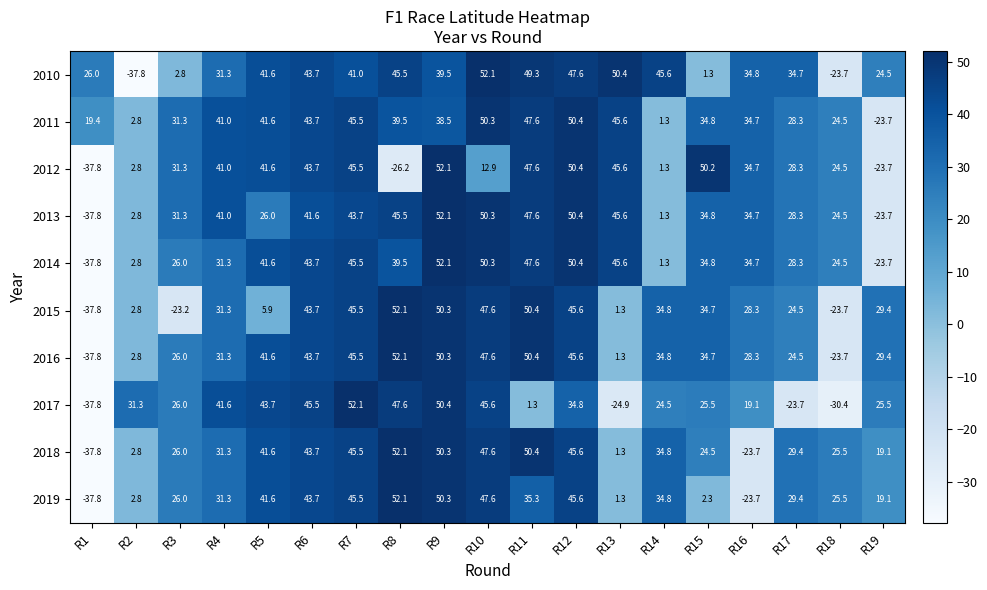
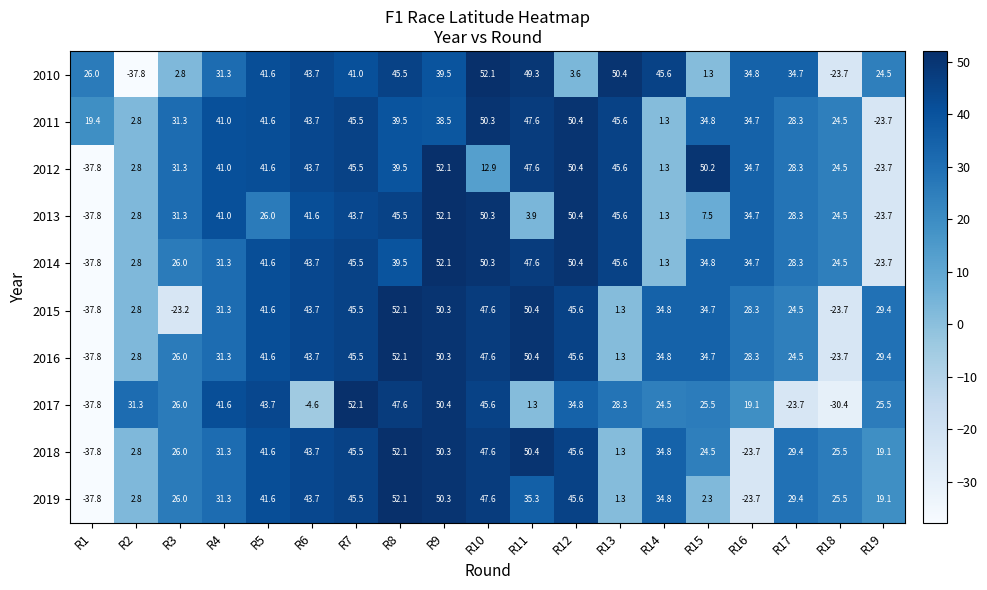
2010, R12: 47.6 -> 3.6
2012, R8: -26.2 -> 39.5
2013, R11: 47.6 -> 3.9
2013, R15: 34.8 -> 7.5
2015, R5: 5.9 -> 41.6
2017, R6: 45.5 -> -4.6
2017, R13: -24.9 -> 28.3
